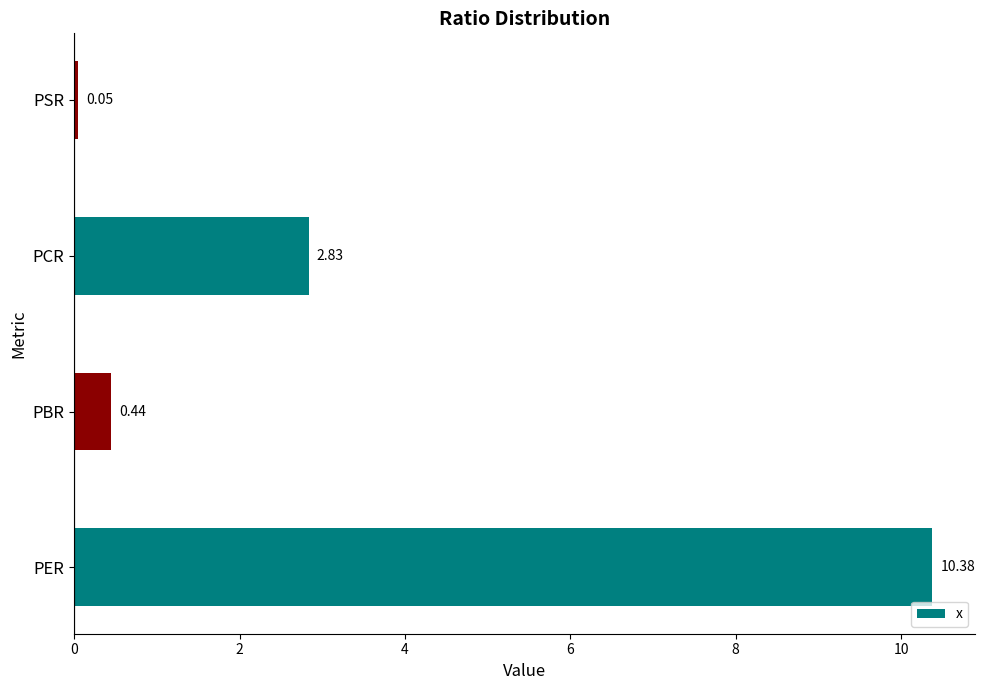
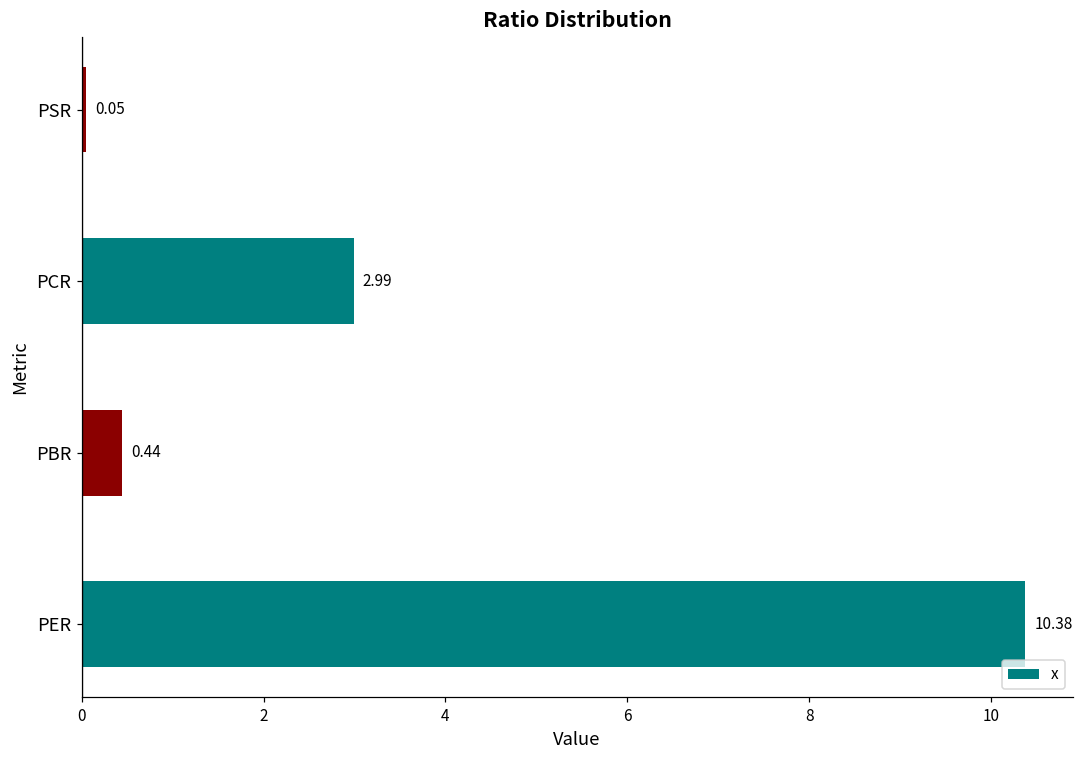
PCR: 2.83 -> 2.99
